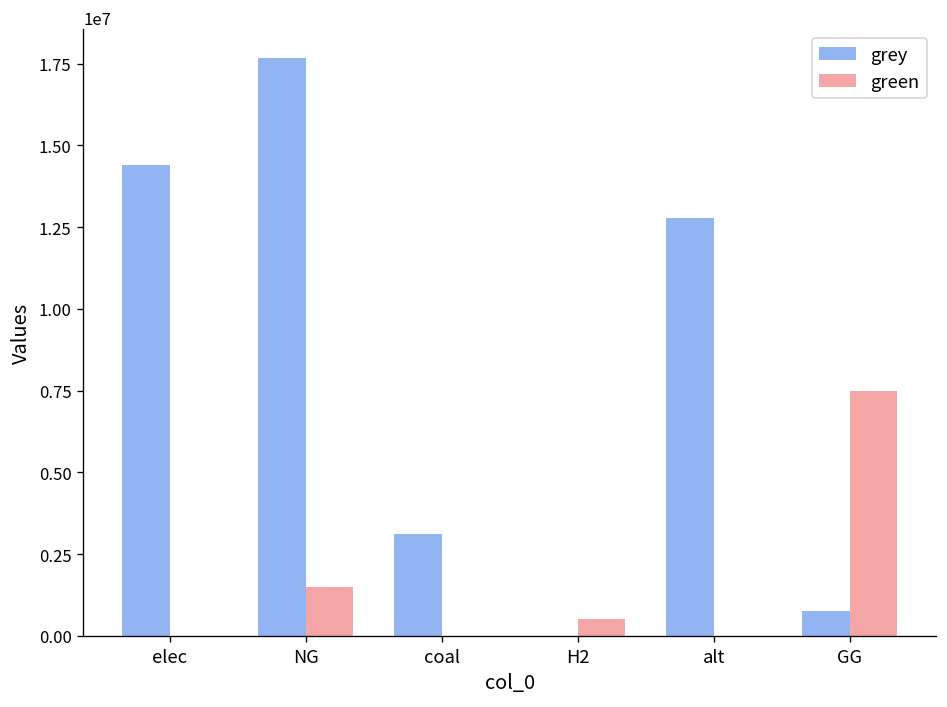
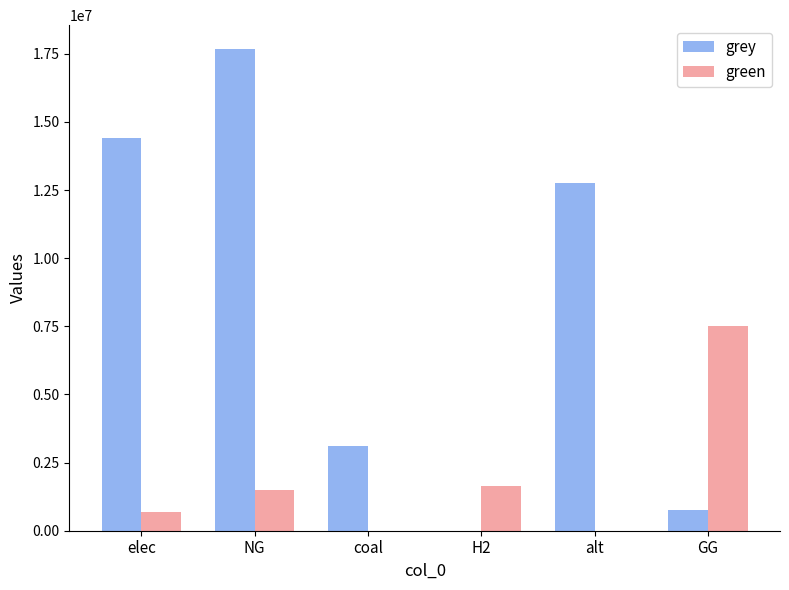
green, elec: 0 -> 700000
green, H2: 500000 -> 1600000
